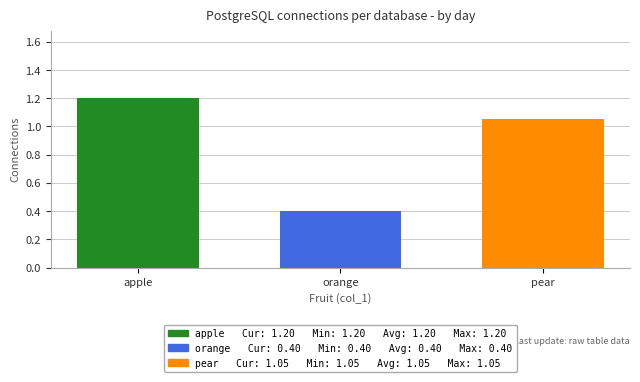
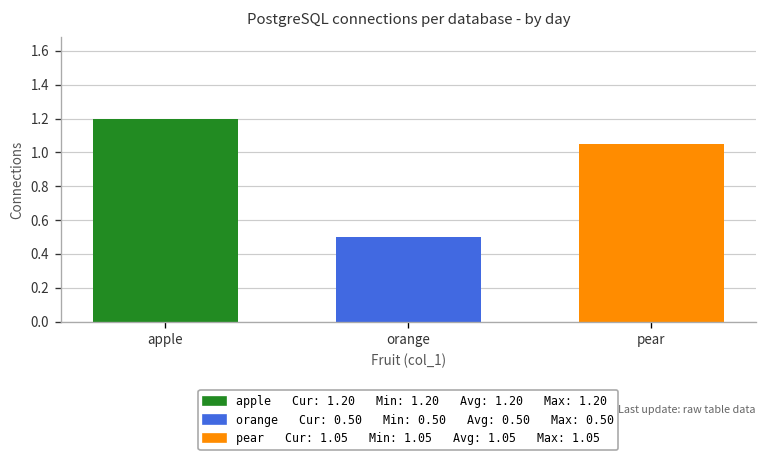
orange: 0.4 -> 0.5
